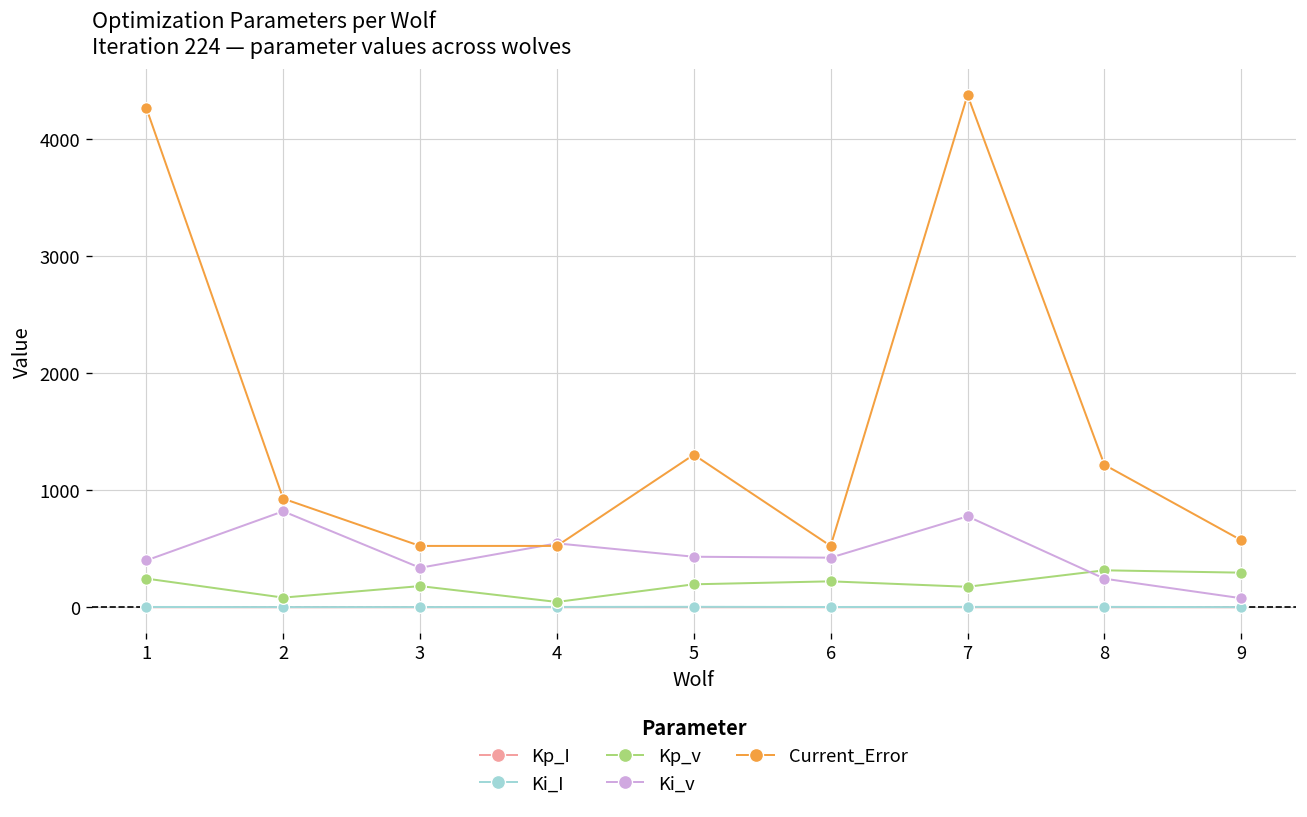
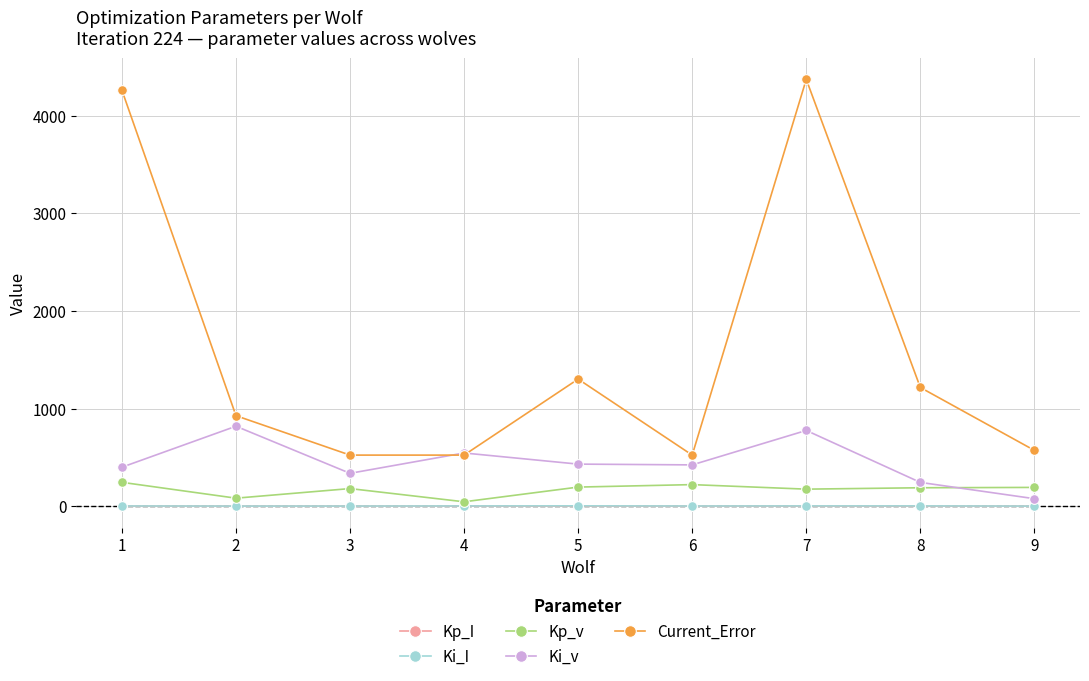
Kp_v, 8: 300 -> 200
Kp_v, 9: 300 -> 200
